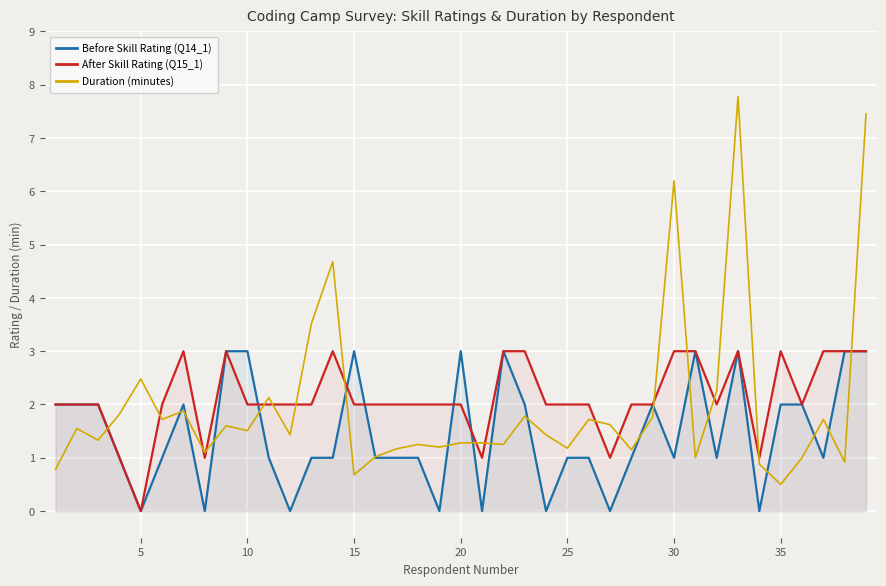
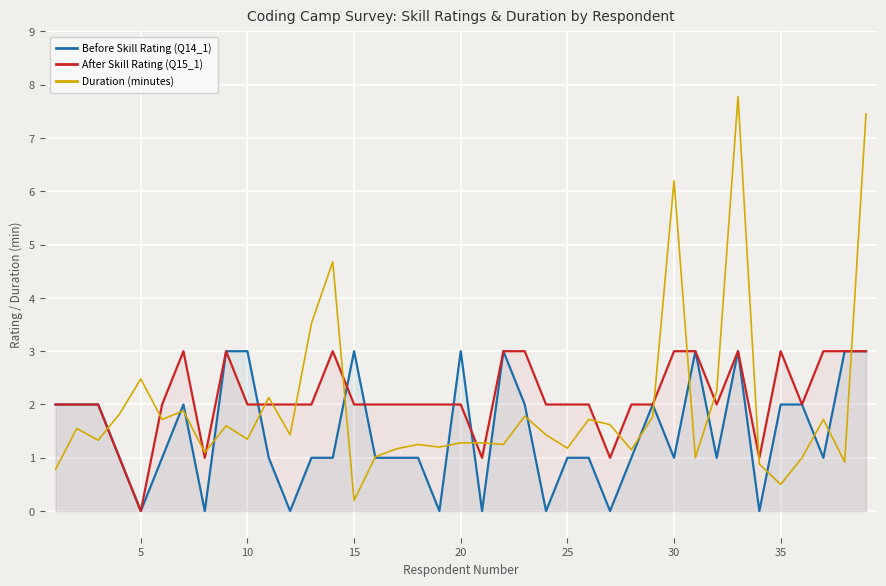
Duration (minutes), 10: 1.5 -> 1.4
Duration (minutes), 15: 0.7 -> 0.2
